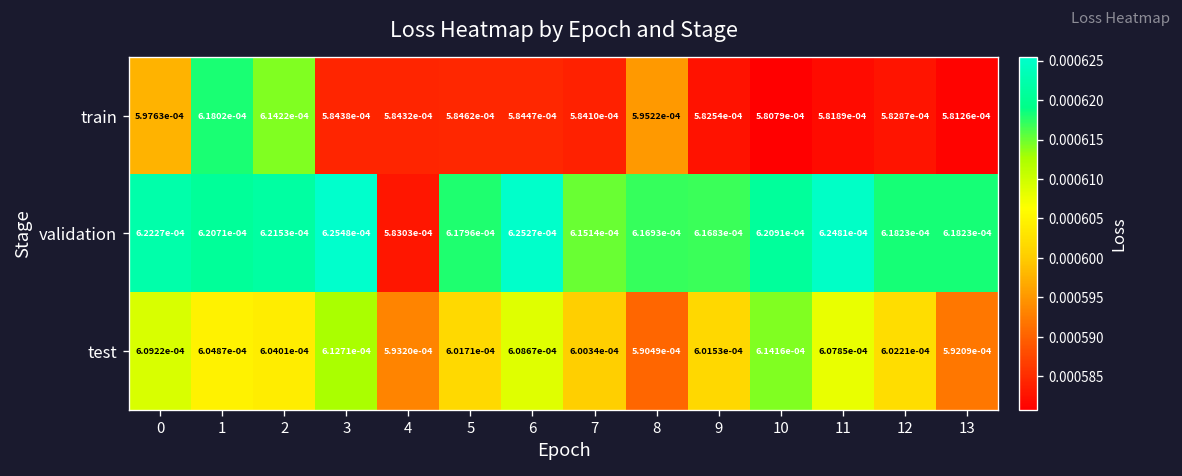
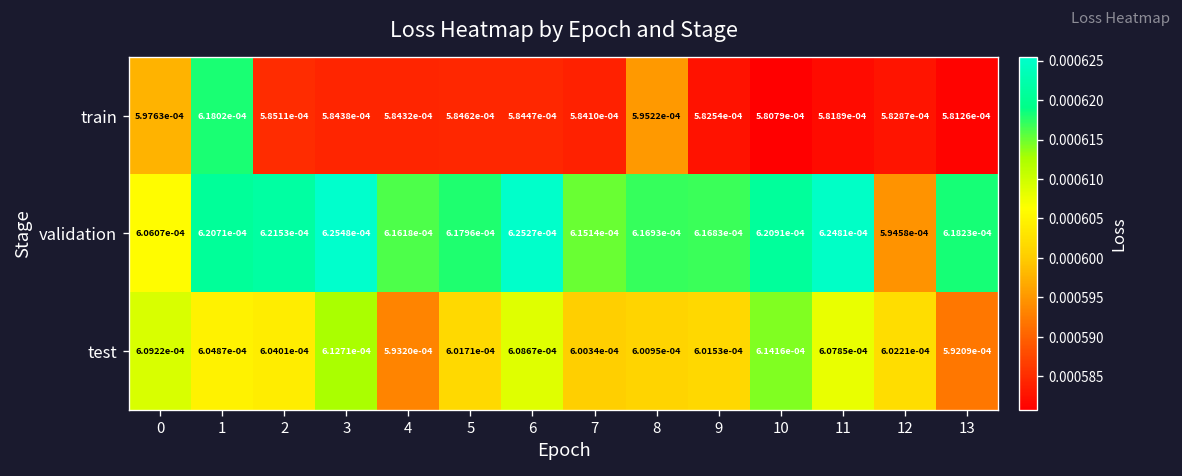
train, 2: 6.1422e-04 -> 5.8511e-04
validation, 0: 6.2227e-04 -> 6.0607e-04
validation, 4: 5.8303e-04 -> 6.1618e-04
validation, 12: 6.1823e-04 -> 5.9458e-04
test, 8: 5.9049e-04 -> 6.0095e-04
